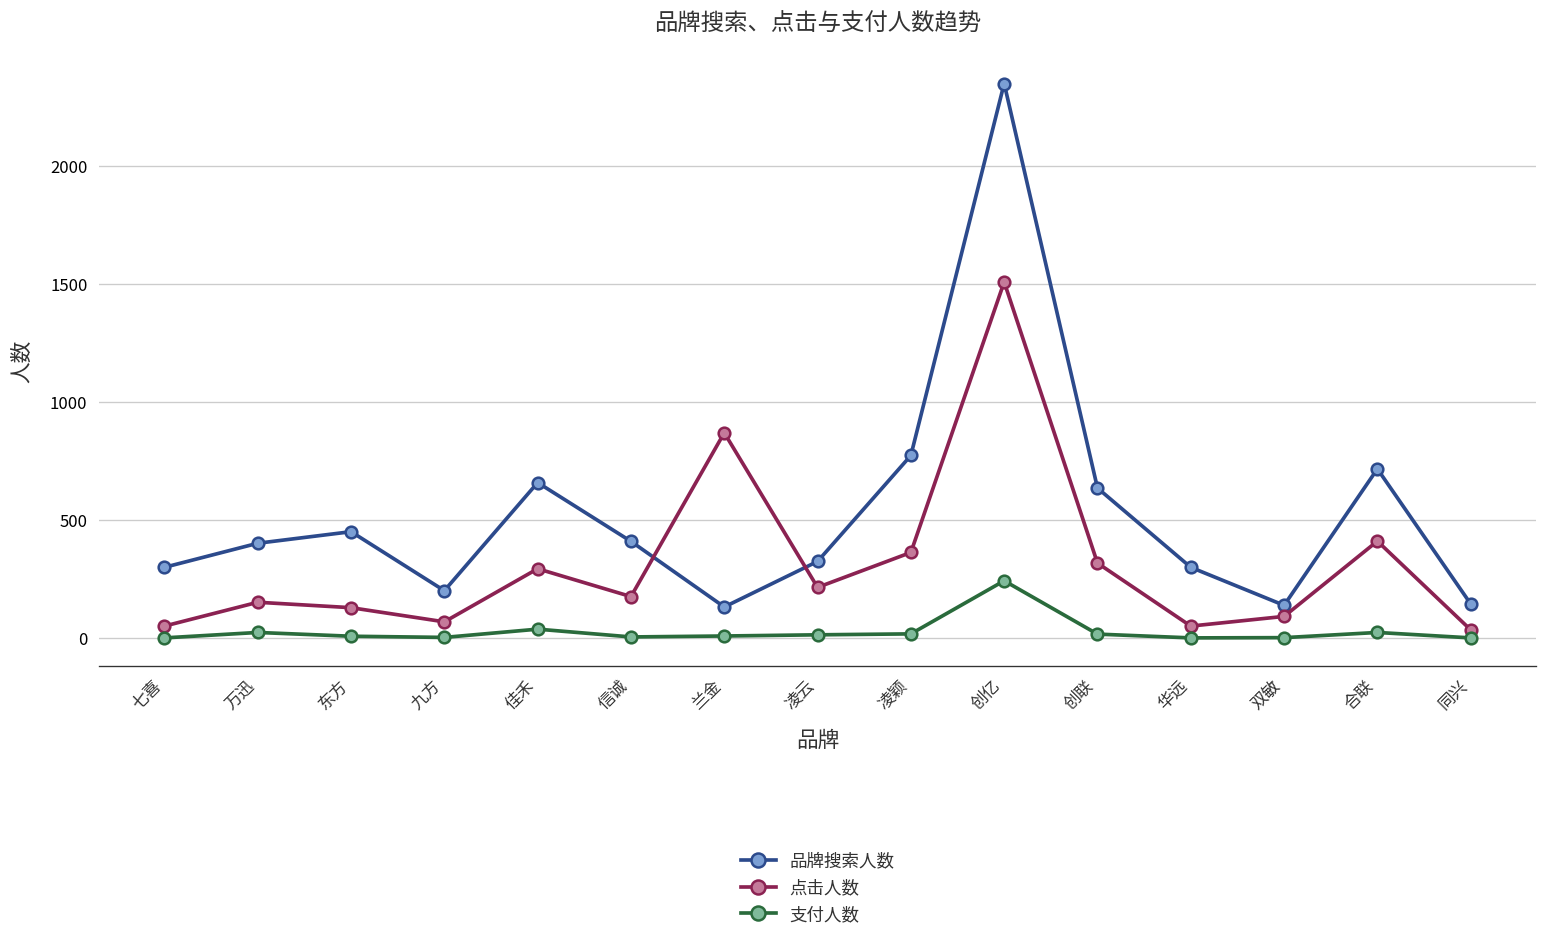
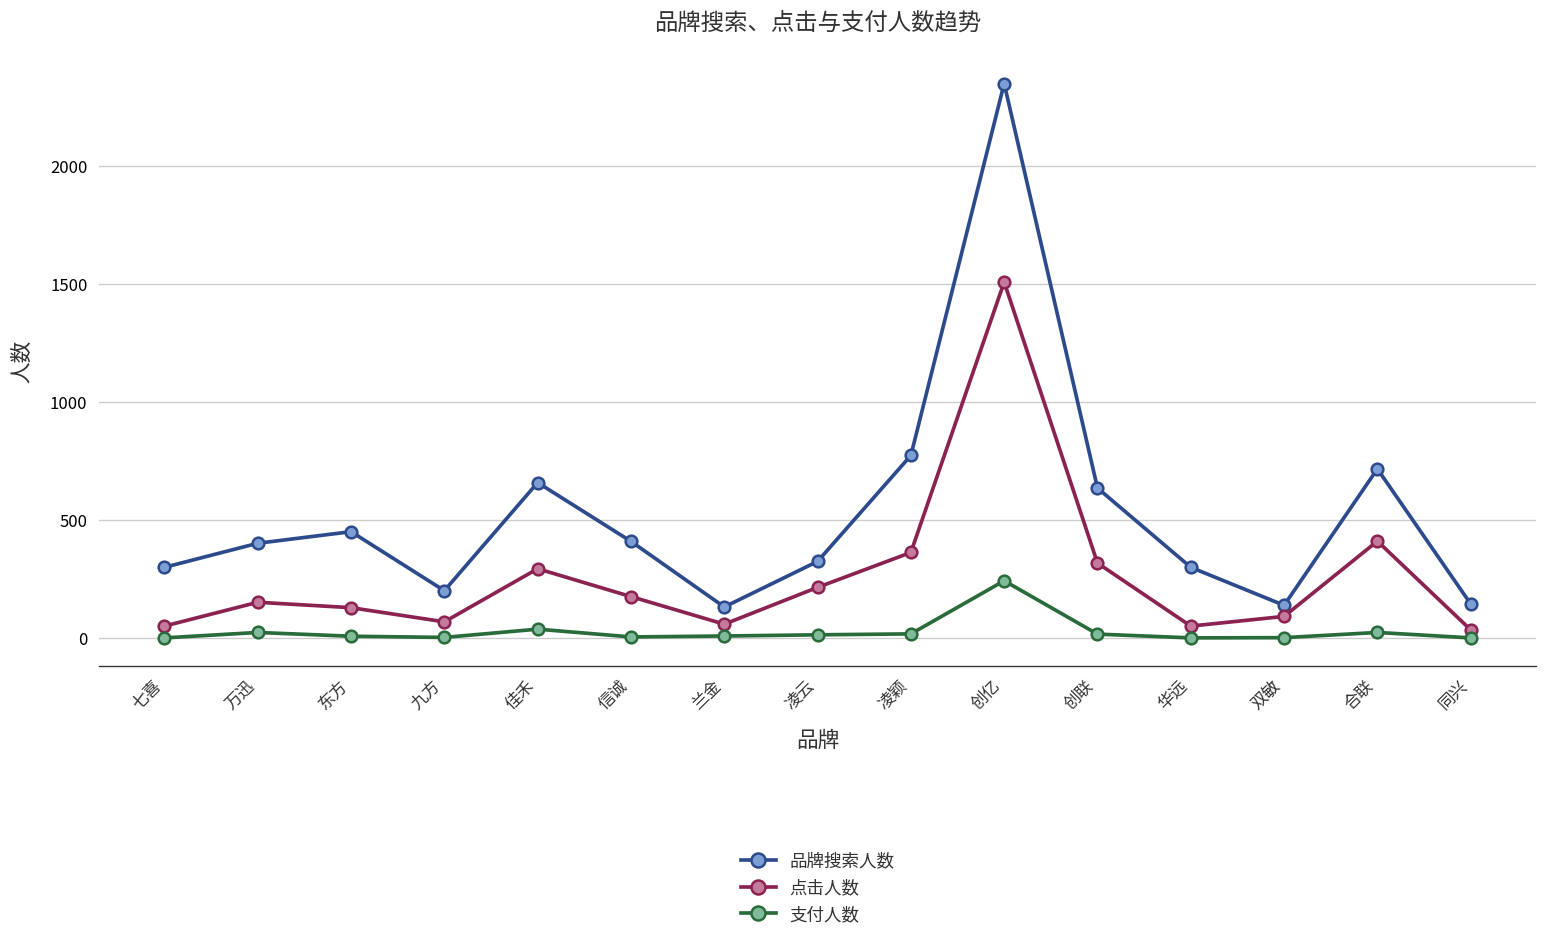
点击人数, 兰金: 870 -> 60
